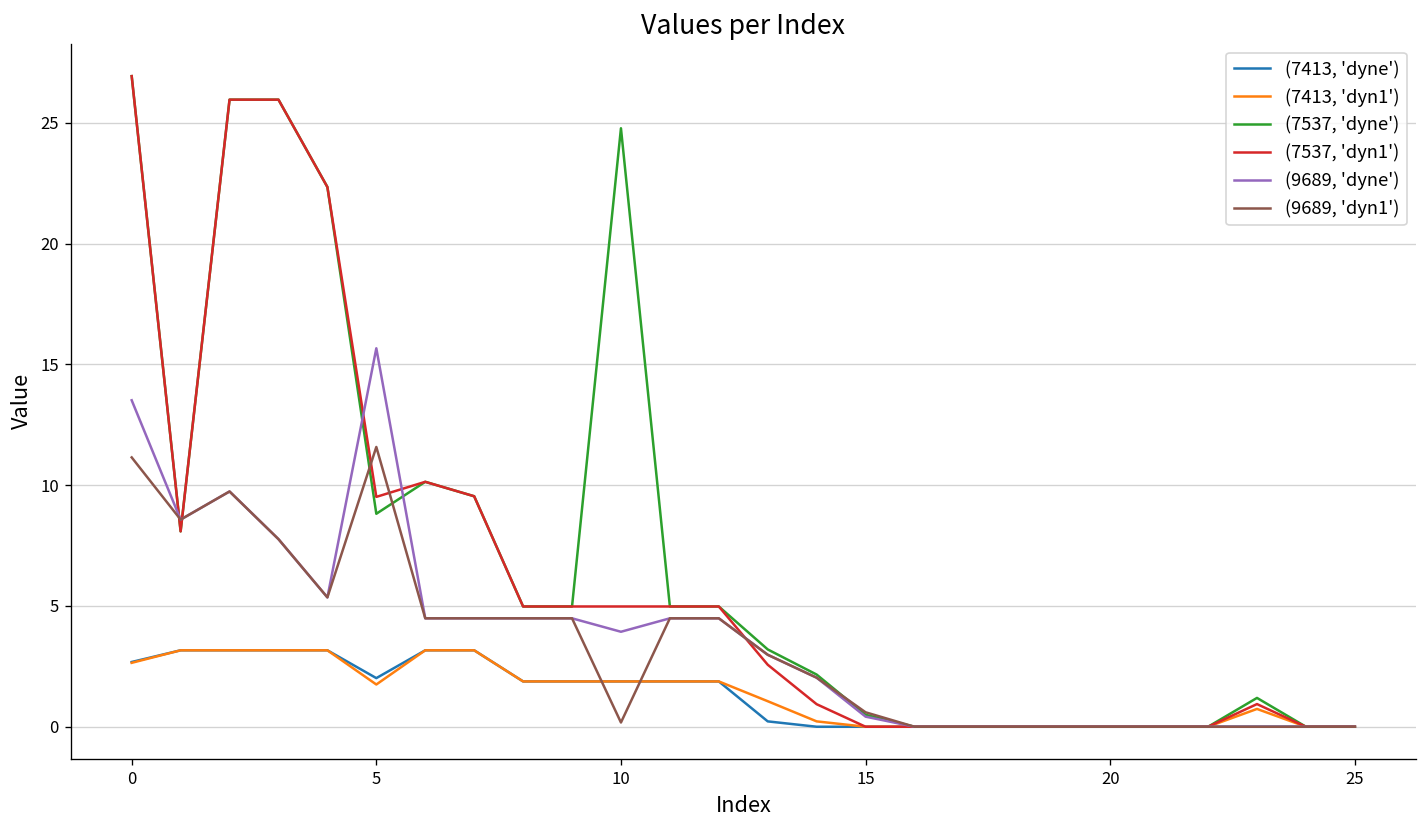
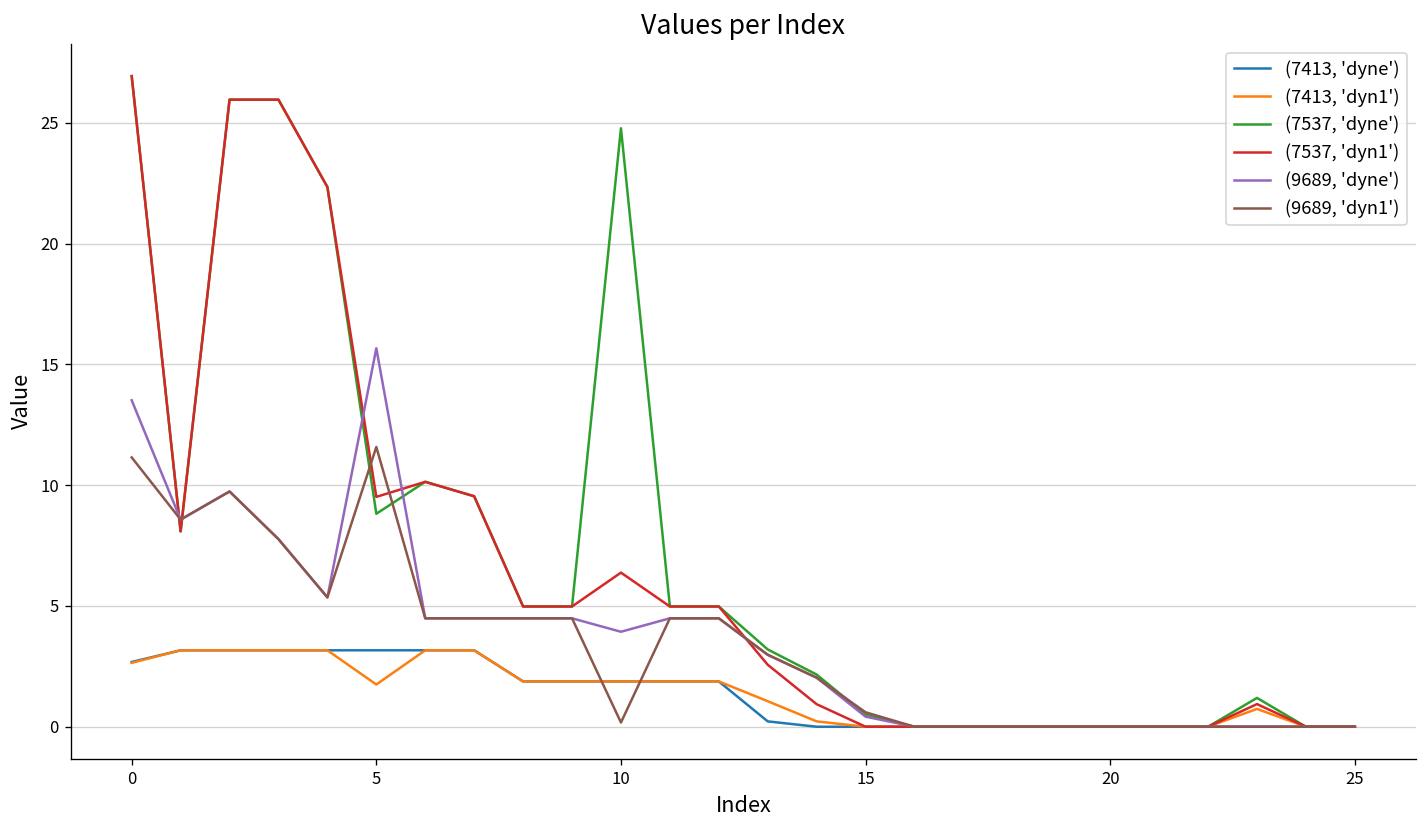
(7413, 'dyne'), 5: 2.0 -> 3.2
(7537, 'dyn1'), 10: 5.0 -> 6.4
